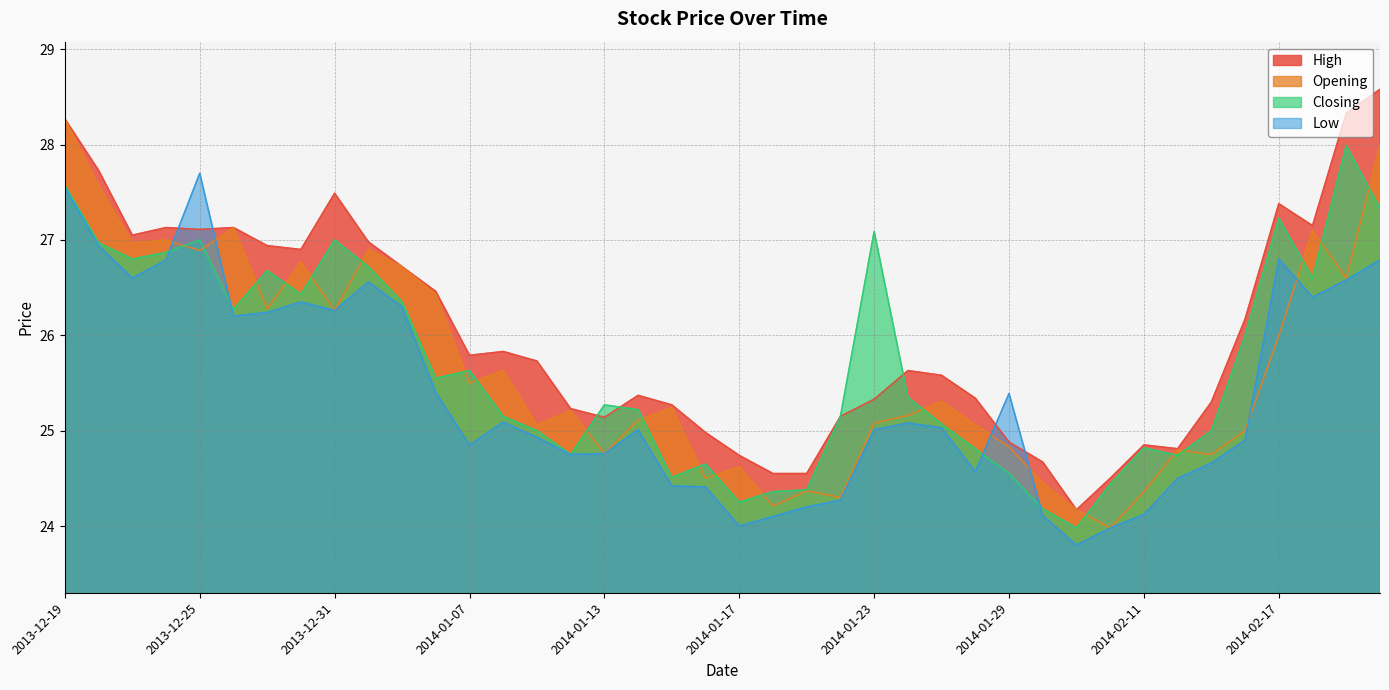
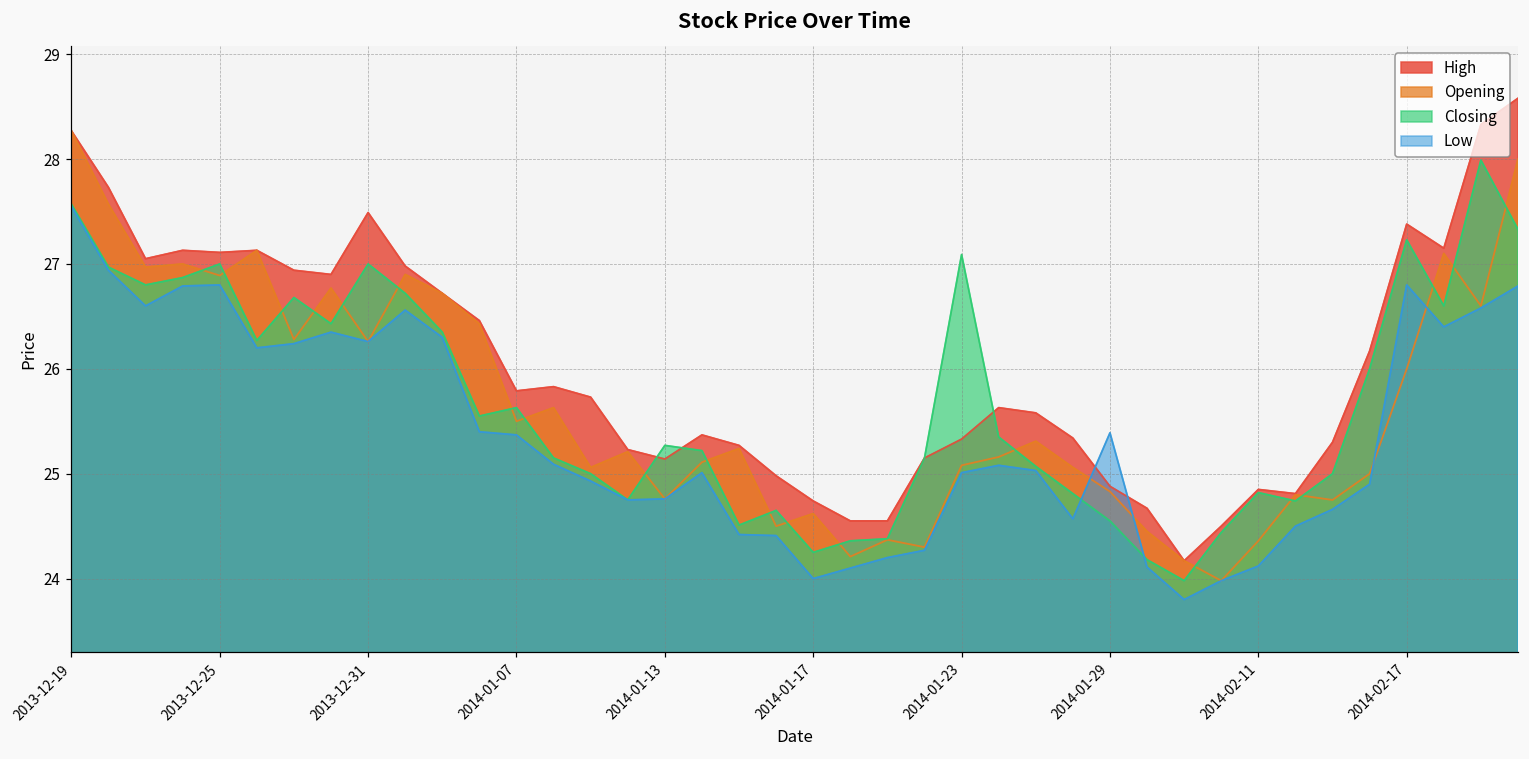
Low, 2013-12-25: 27.7 -> 26.8
Low, 2014-01-07: 24.9 -> 25.4
